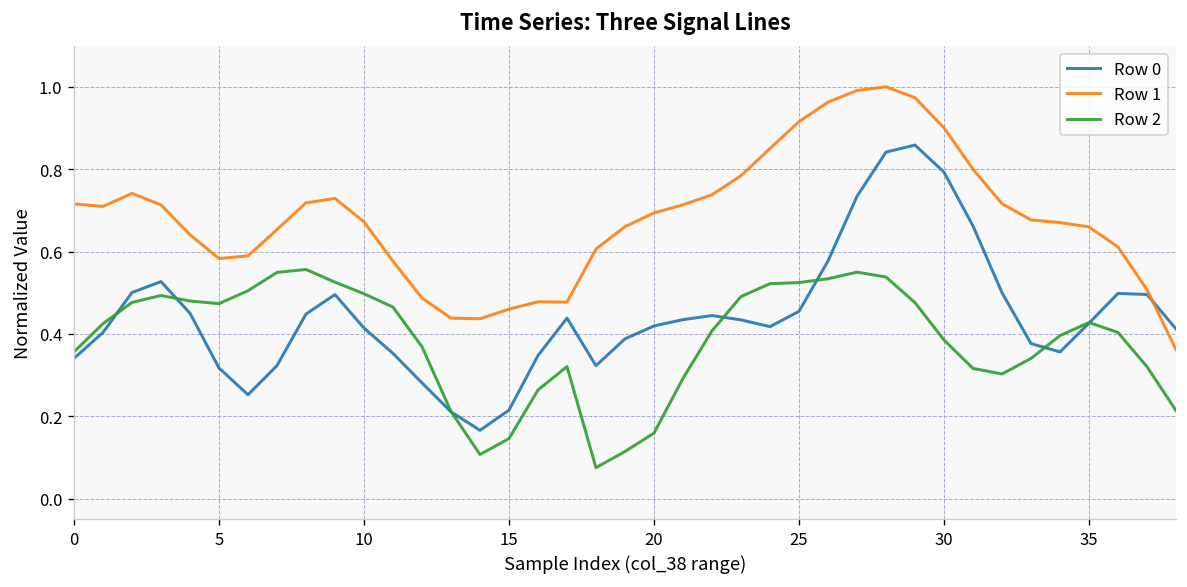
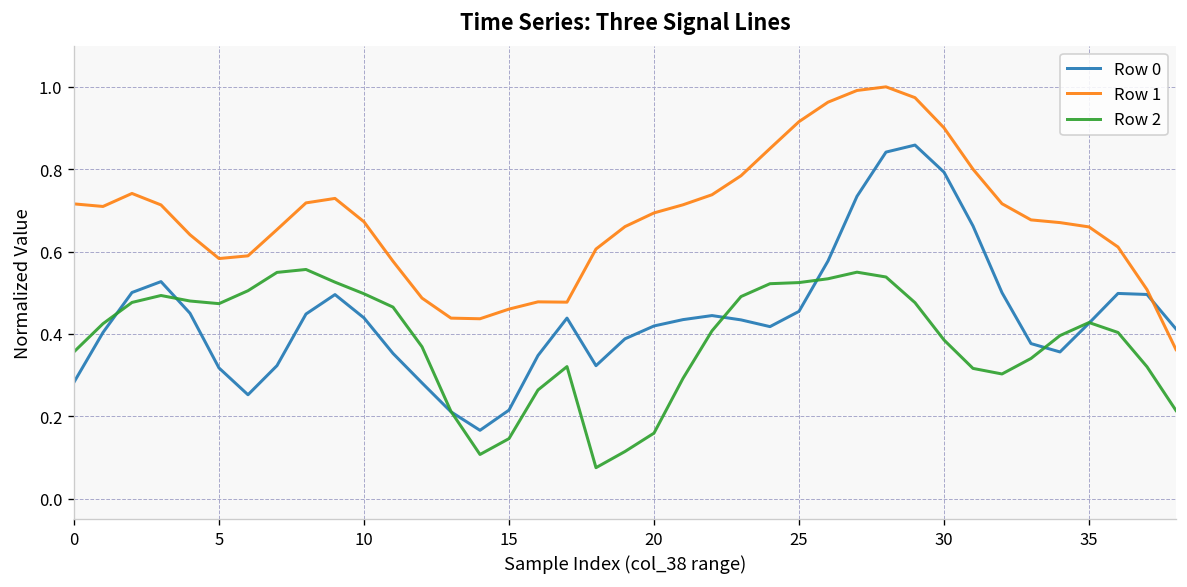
Row 0, 0: 0.34 -> 0.28
Row 0, 10: 0.41 -> 0.44
